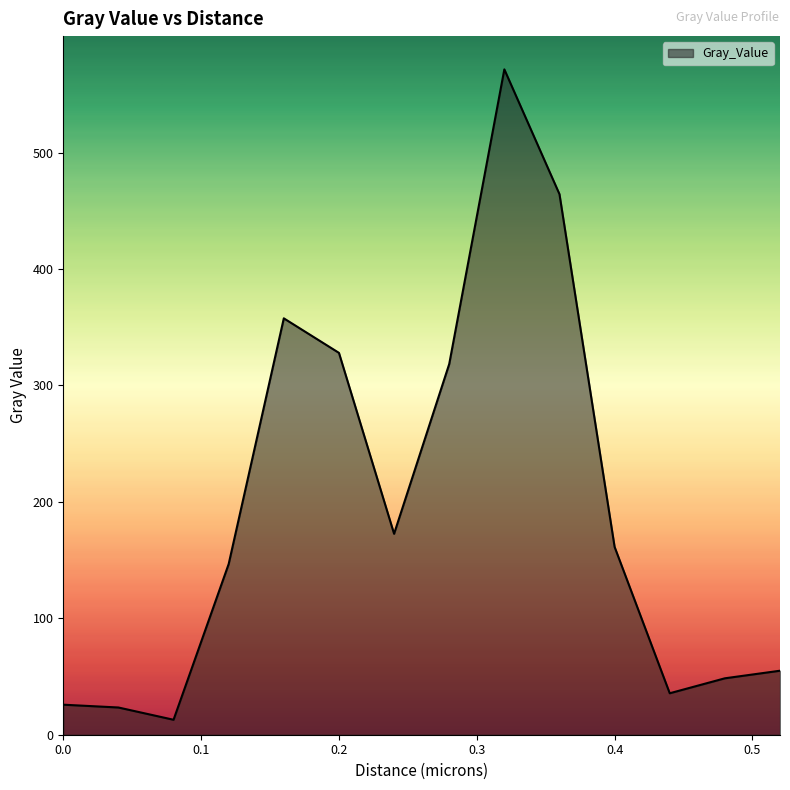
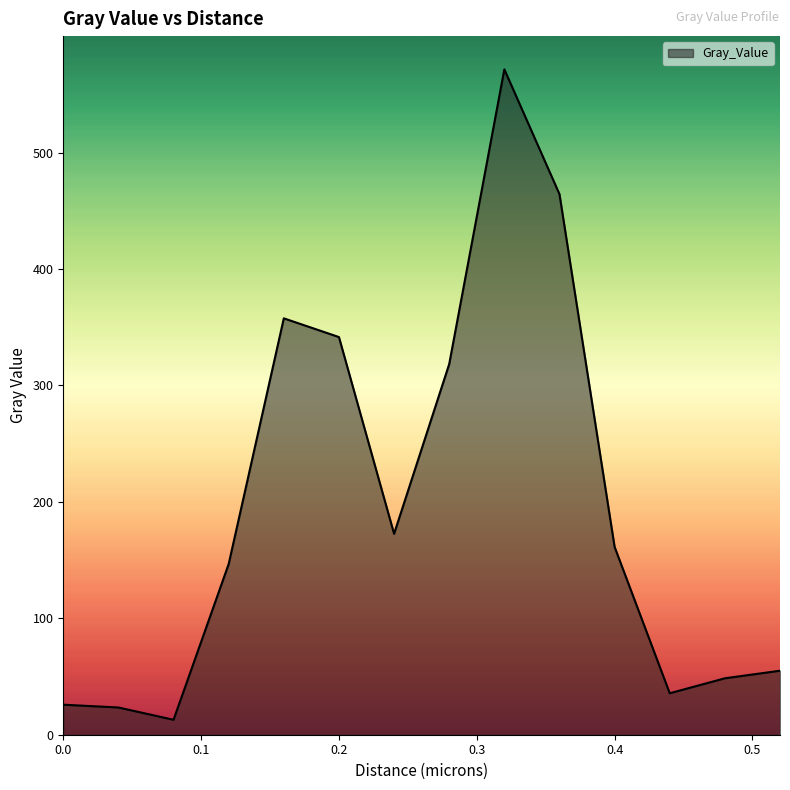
0.2: 328 -> 342
